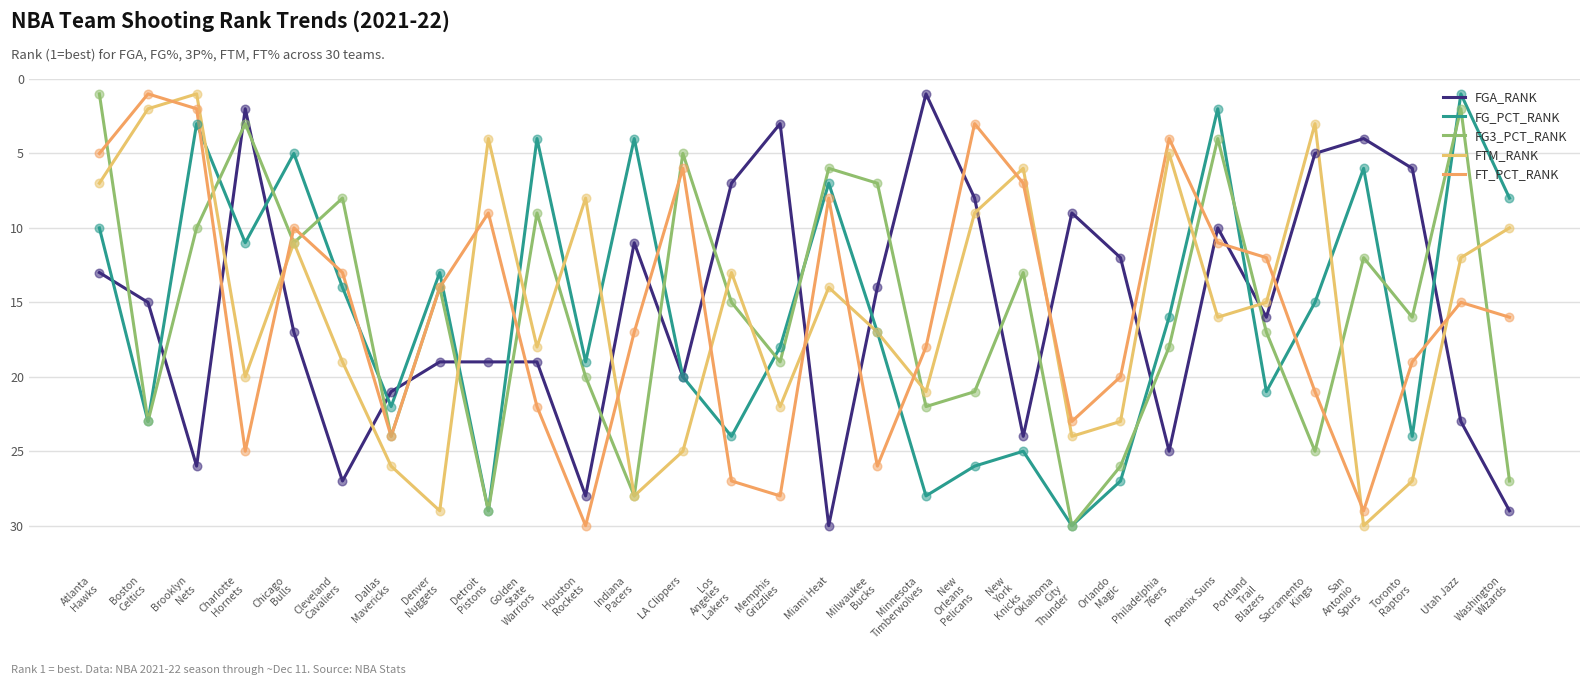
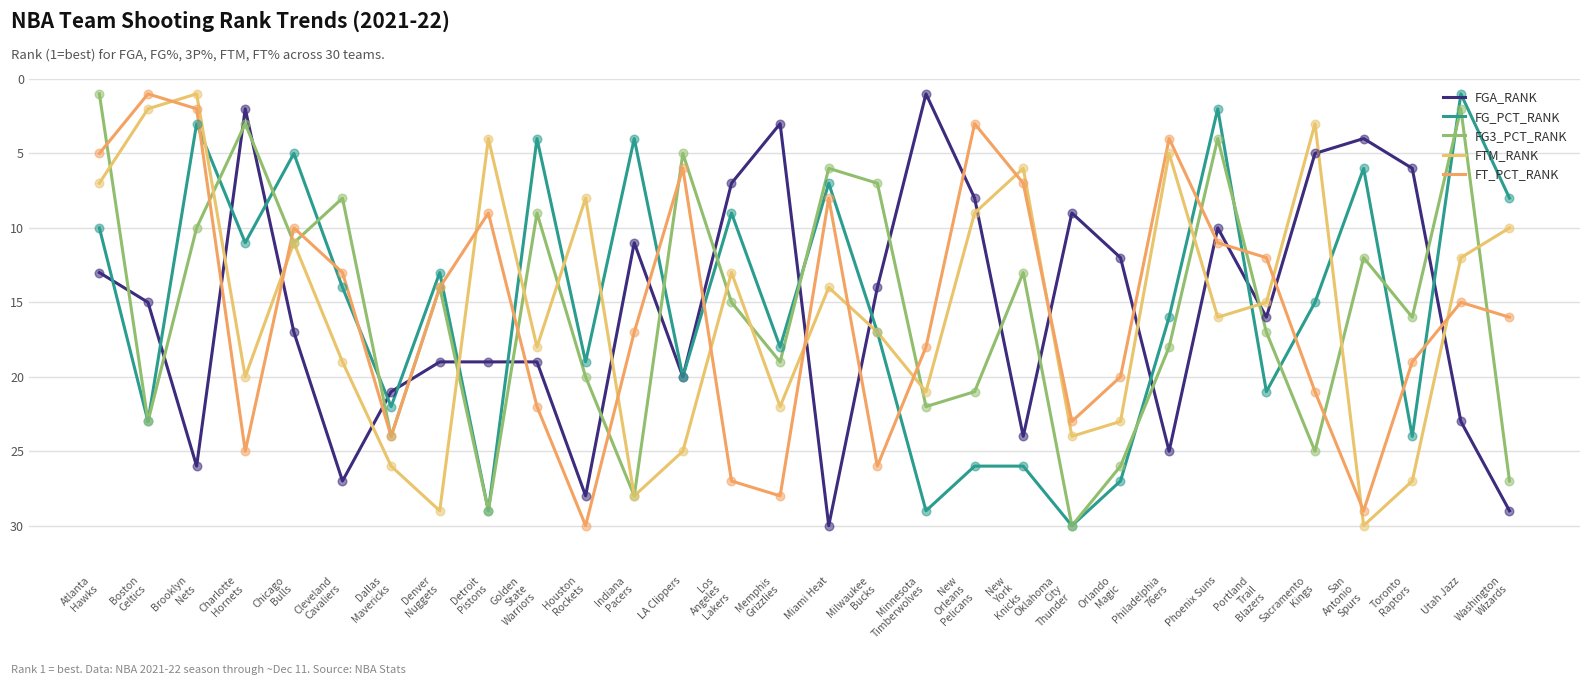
FG_PCT_RANK, Los Angeles Lakers: 24 -> 9
FG_PCT_RANK, Minnesota Timberwolves: 28 -> 29
FG_PCT_RANK, New York Knicks: 25 -> 26
